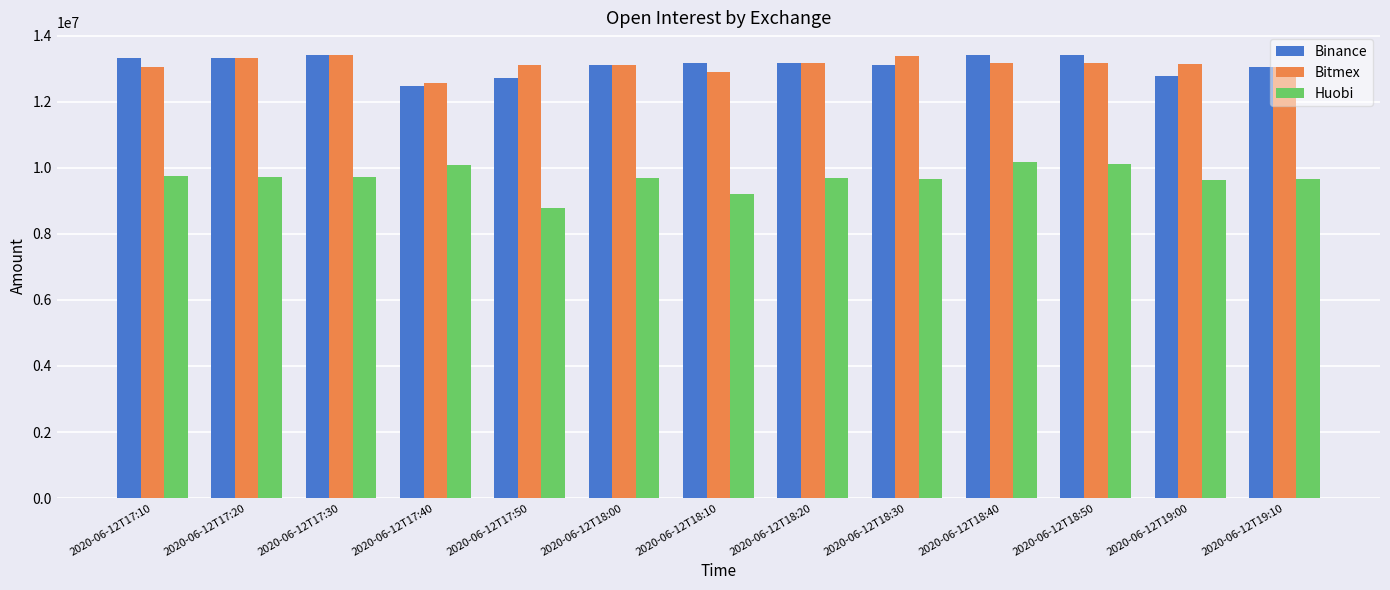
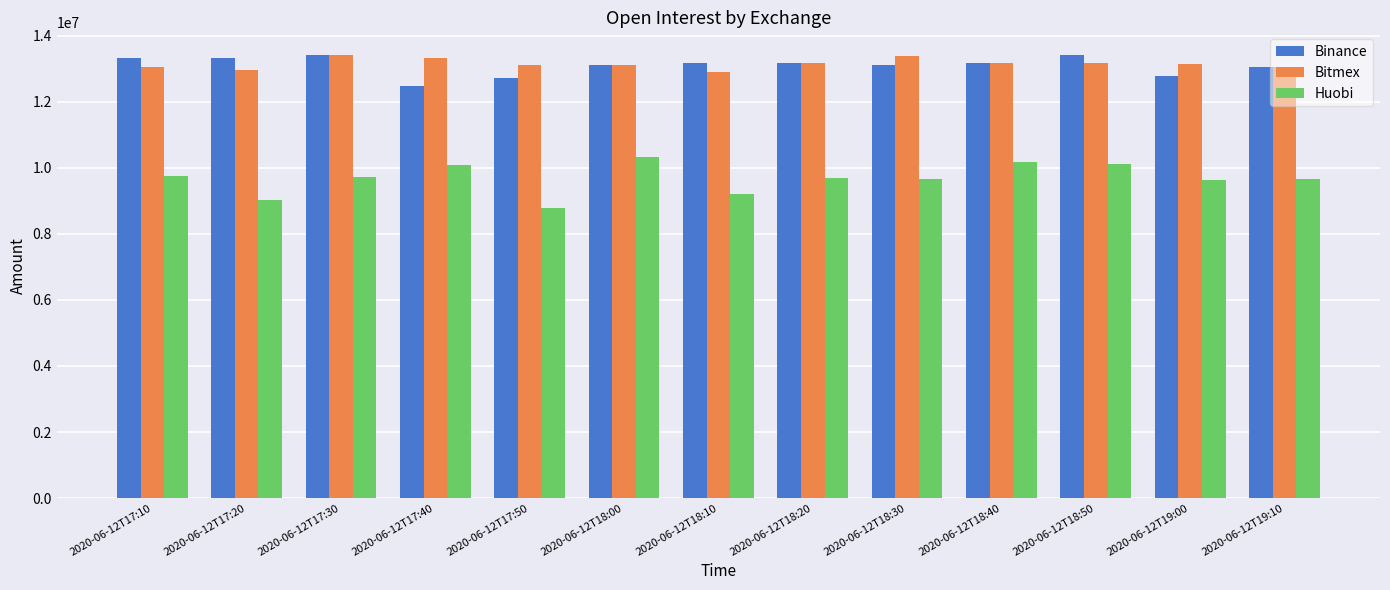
Bitmex, 2020-06-12T17:20: 13300000 -> 13000000
Huobi, 2020-06-12T17:20: 9700000 -> 9000000
Bitmex, 2020-06-12T17:40: 12600000 -> 13300000
Huobi, 2020-06-12T18:00: 9700000 -> 10300000
Binance, 2020-06-12T18:40: 13400000 -> 13200000
